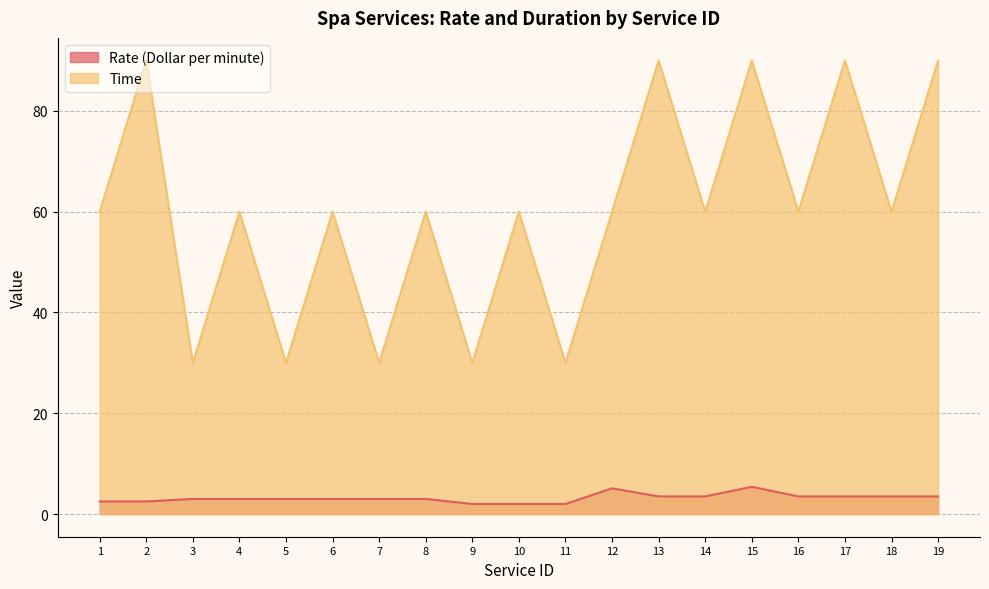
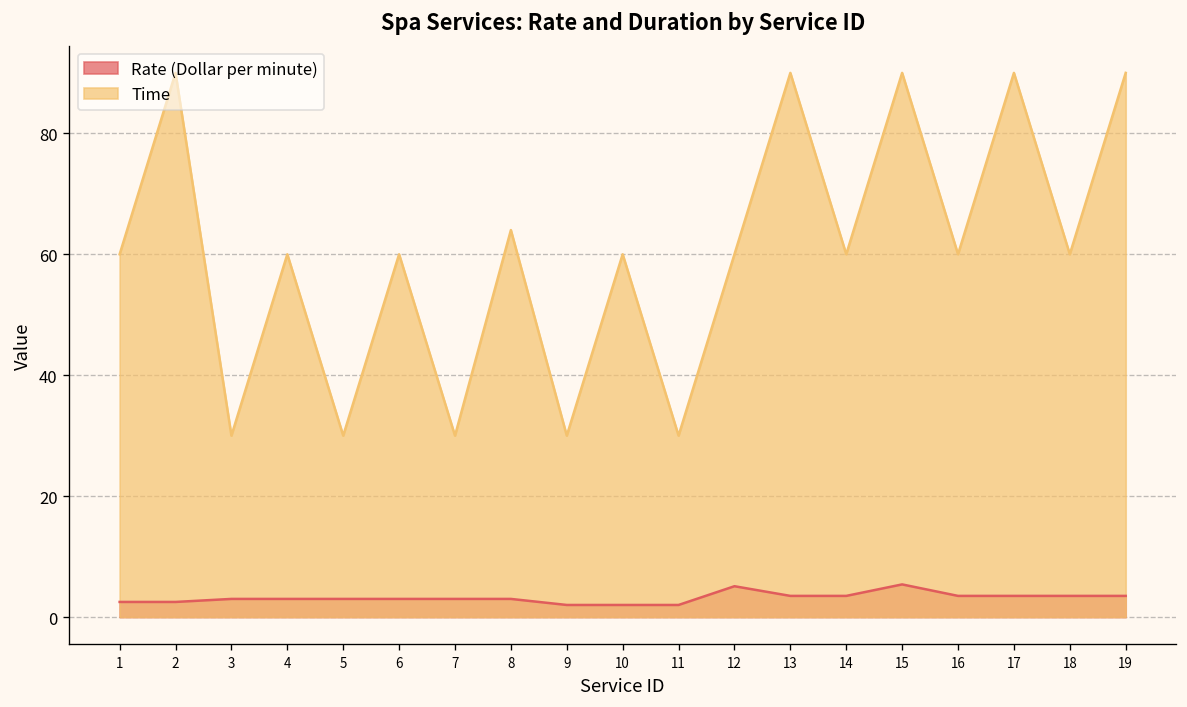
Time, 8: 60 -> 64
